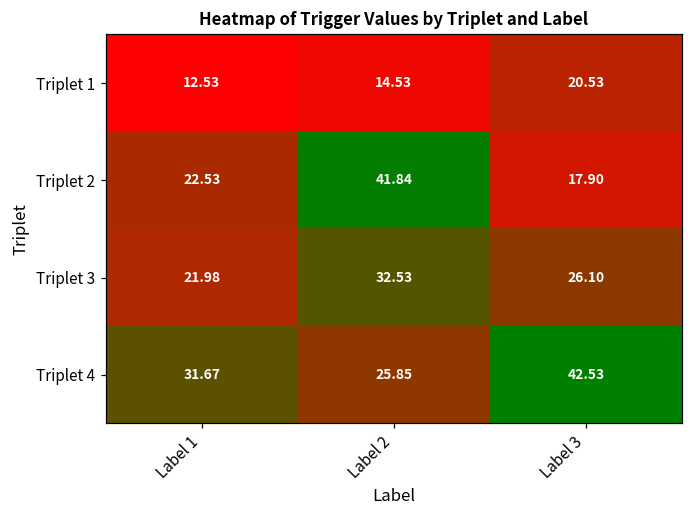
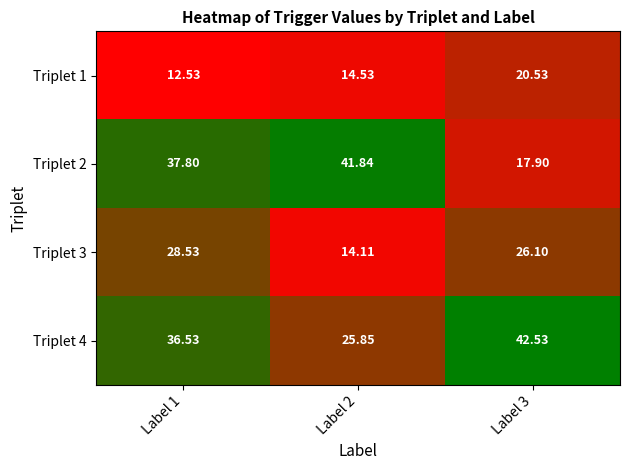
Triplet 2, Label 1: 22.53 -> 37.80
Triplet 3, Label 1: 21.98 -> 28.53
Triplet 3, Label 2: 32.53 -> 14.11
Triplet 4, Label 1: 31.67 -> 36.53
